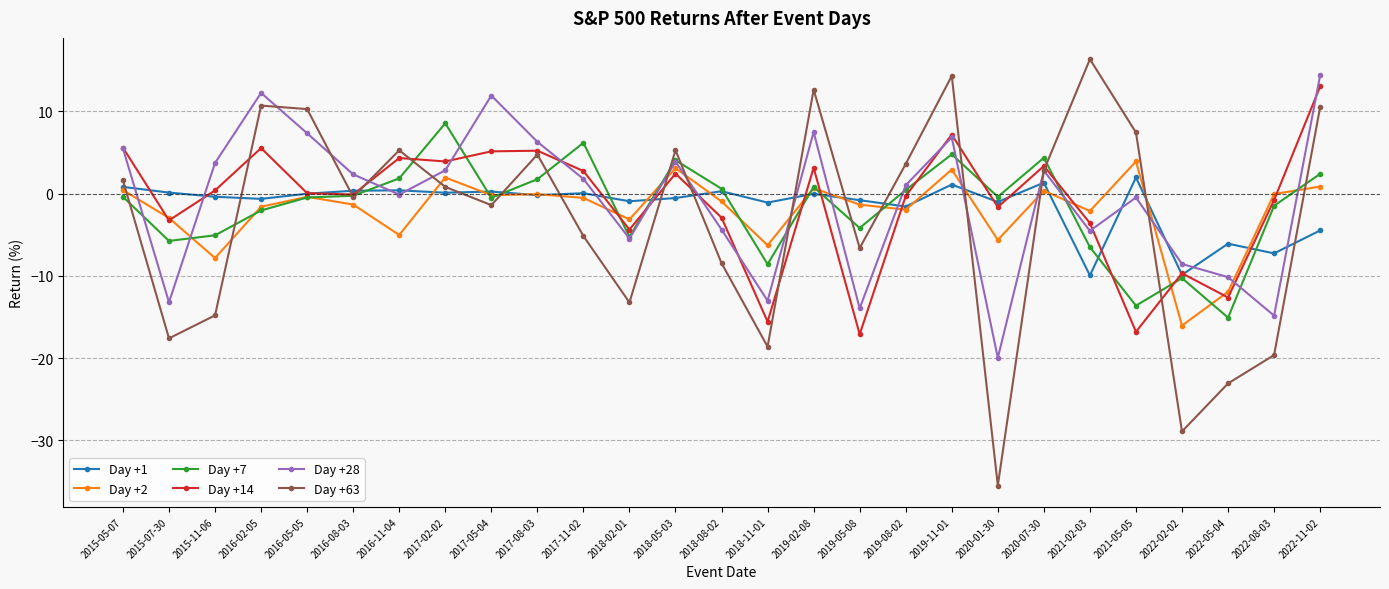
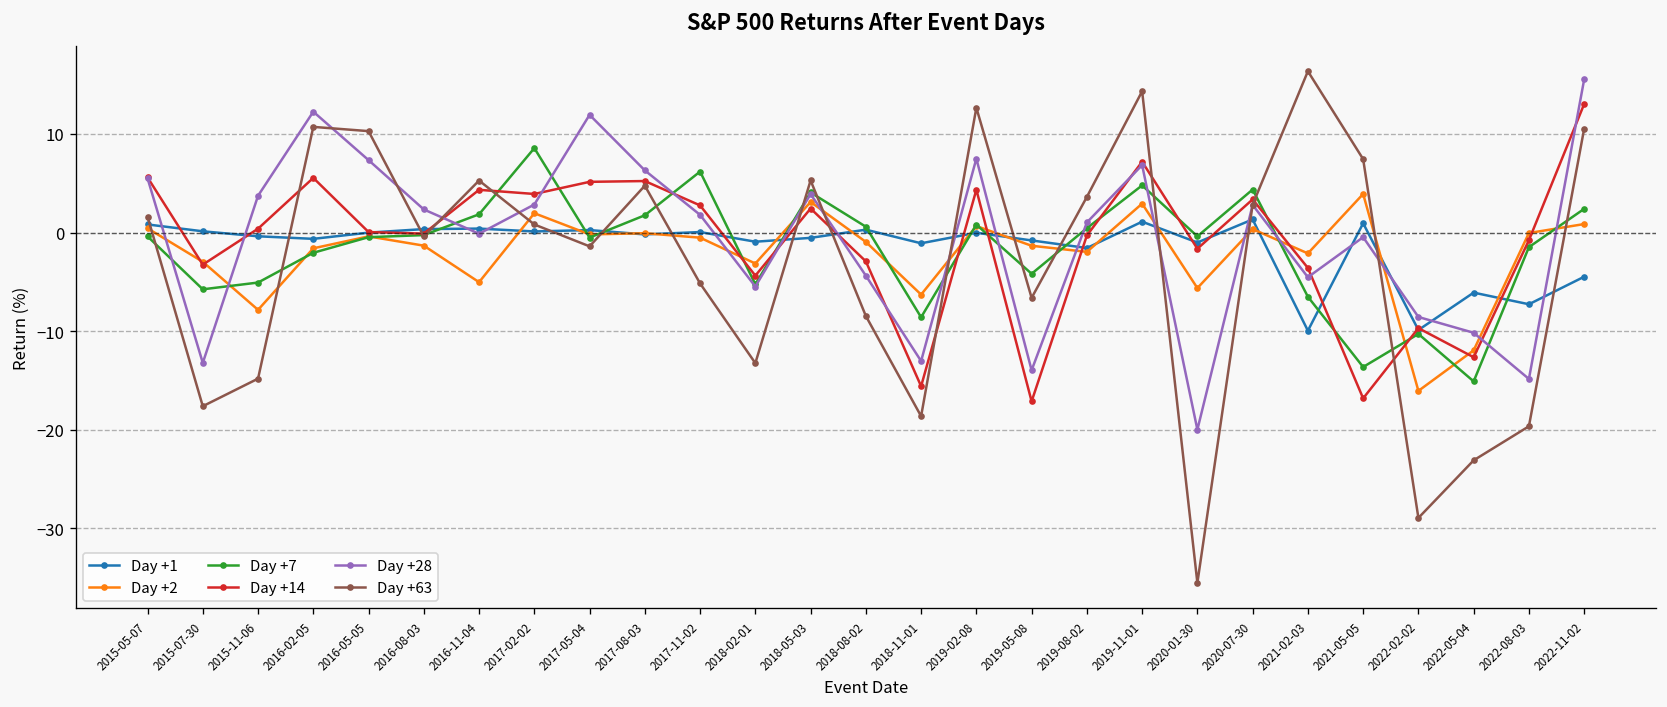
Day +14, 2019-02-08: 3 -> 4
Day +1, 2021-05-05: 2 -> 1
Day +28, 2022-11-02: 14 -> 16
